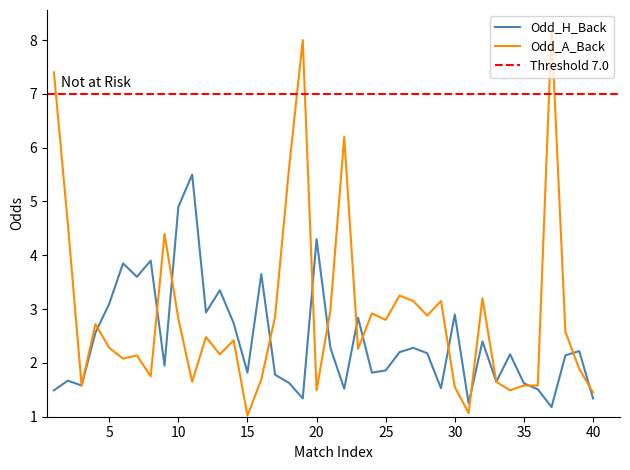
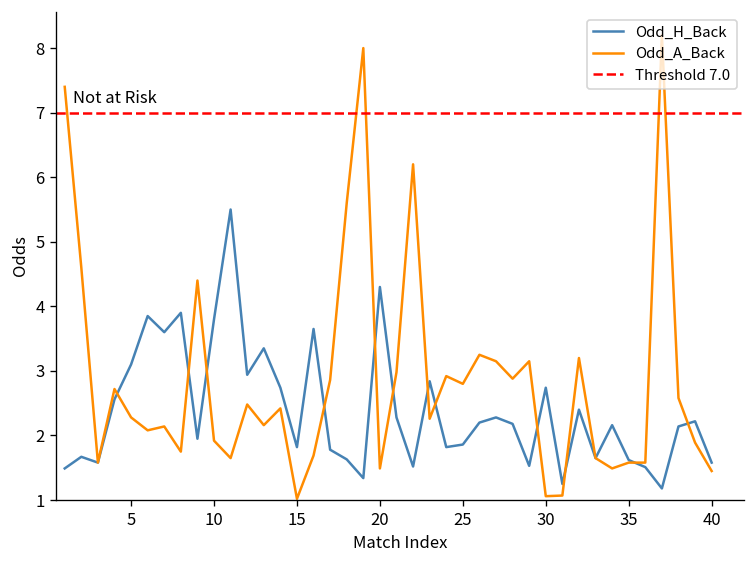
Odd_H_Back, 10: 4.9 -> 3.8
Odd_A_Back, 10: 2.8 -> 1.9
Odd_H_Back, 30: 2.9 -> 2.7
Odd_A_Back, 30: 1.6 -> 1.1
Odd_H_Back, 40: 1.3 -> 1.6
